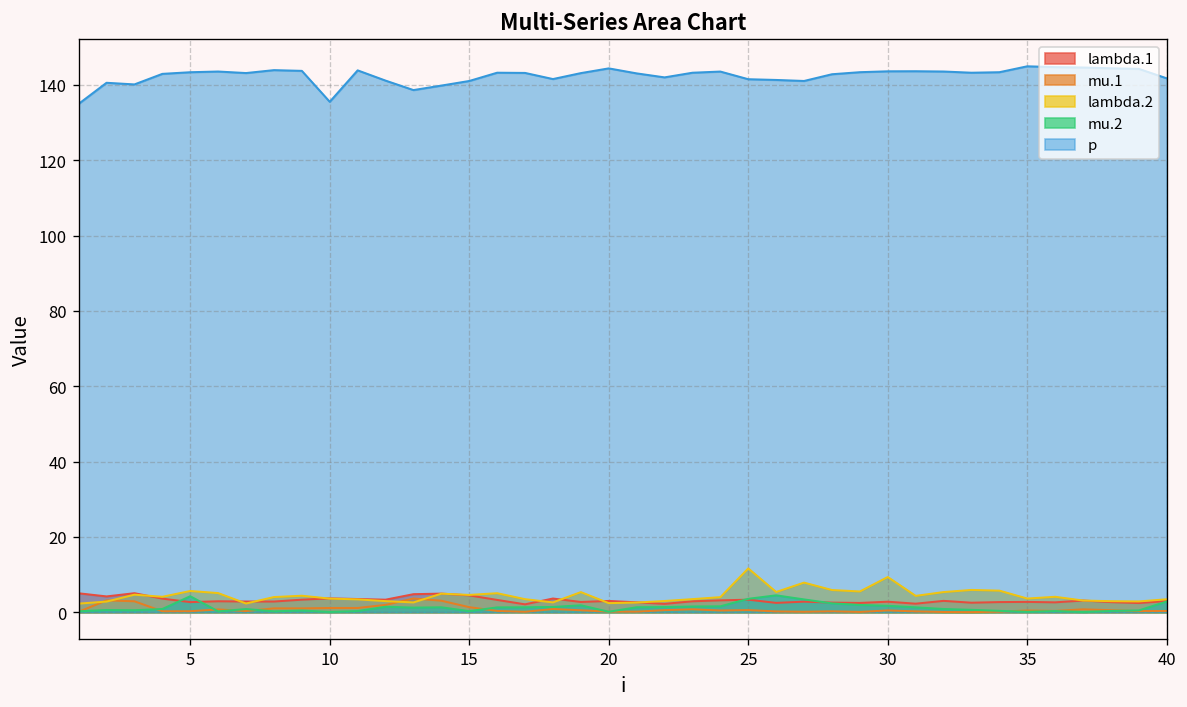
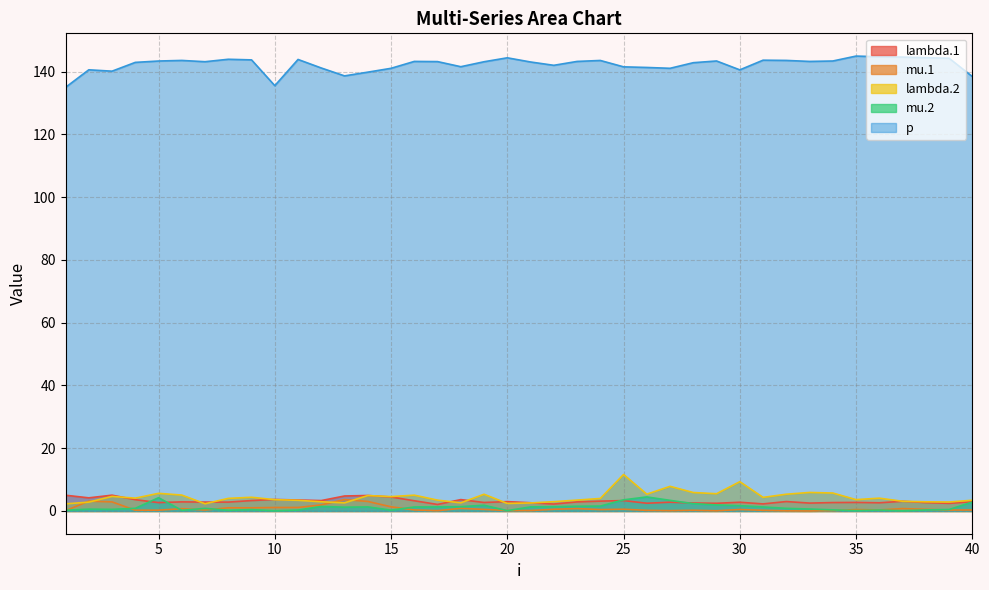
p, 30: 144 -> 141
p, 40: 142 -> 138
